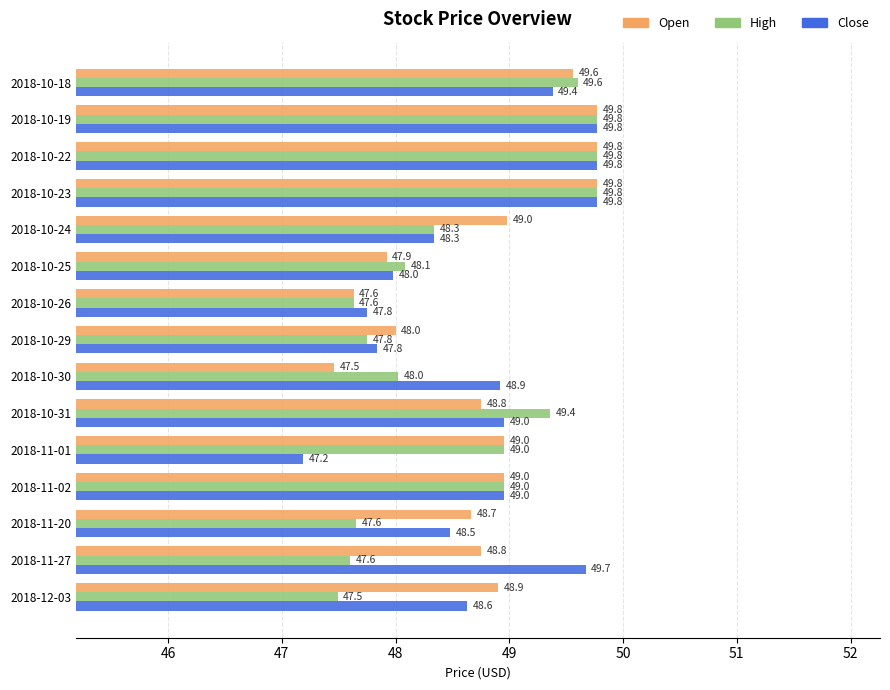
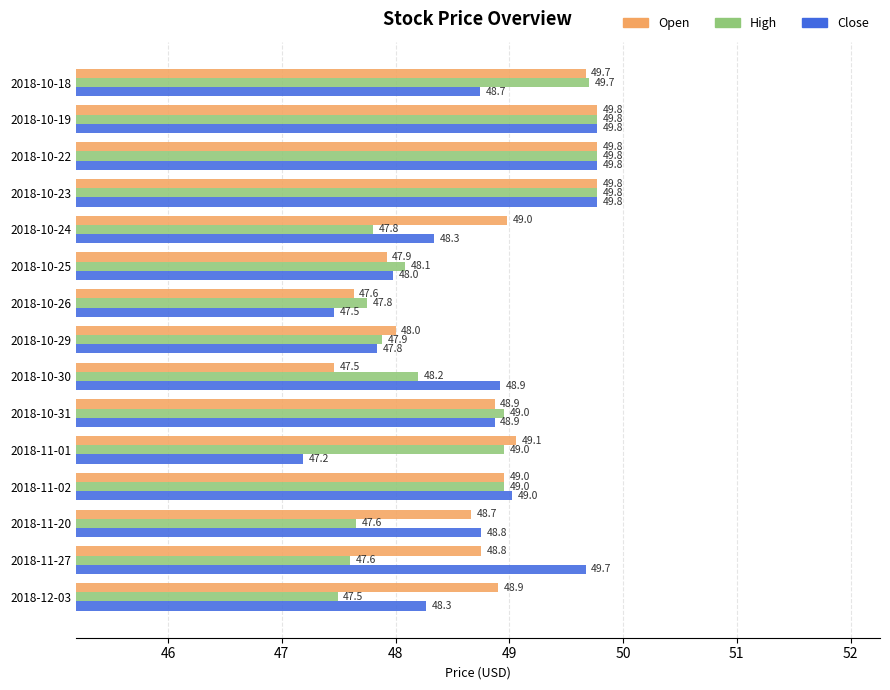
Open, 2018-10-18: 49.6 -> 49.7
High, 2018-10-18: 49.6 -> 49.7
Close, 2018-10-18: 49.4 -> 48.7
High, 2018-10-24: 48.3 -> 47.8
High, 2018-10-26: 47.6 -> 47.8
Close, 2018-10-26: 47.8 -> 47.5
High, 2018-10-29: 47.8 -> 47.9
High, 2018-10-30: 48.0 -> 48.2
Open, 2018-10-31: 48.8 -> 48.9
High, 2018-10-31: 49.4 -> 49.0
Close, 2018-10-31: 49.0 -> 48.9
Open, 2018-11-01: 49.0 -> 49.1
Close, 2018-11-02: 48.95 -> 49.02
Close, 2018-11-20: 48.5 -> 48.8
Close, 2018-12-03: 48.6 -> 48.3
